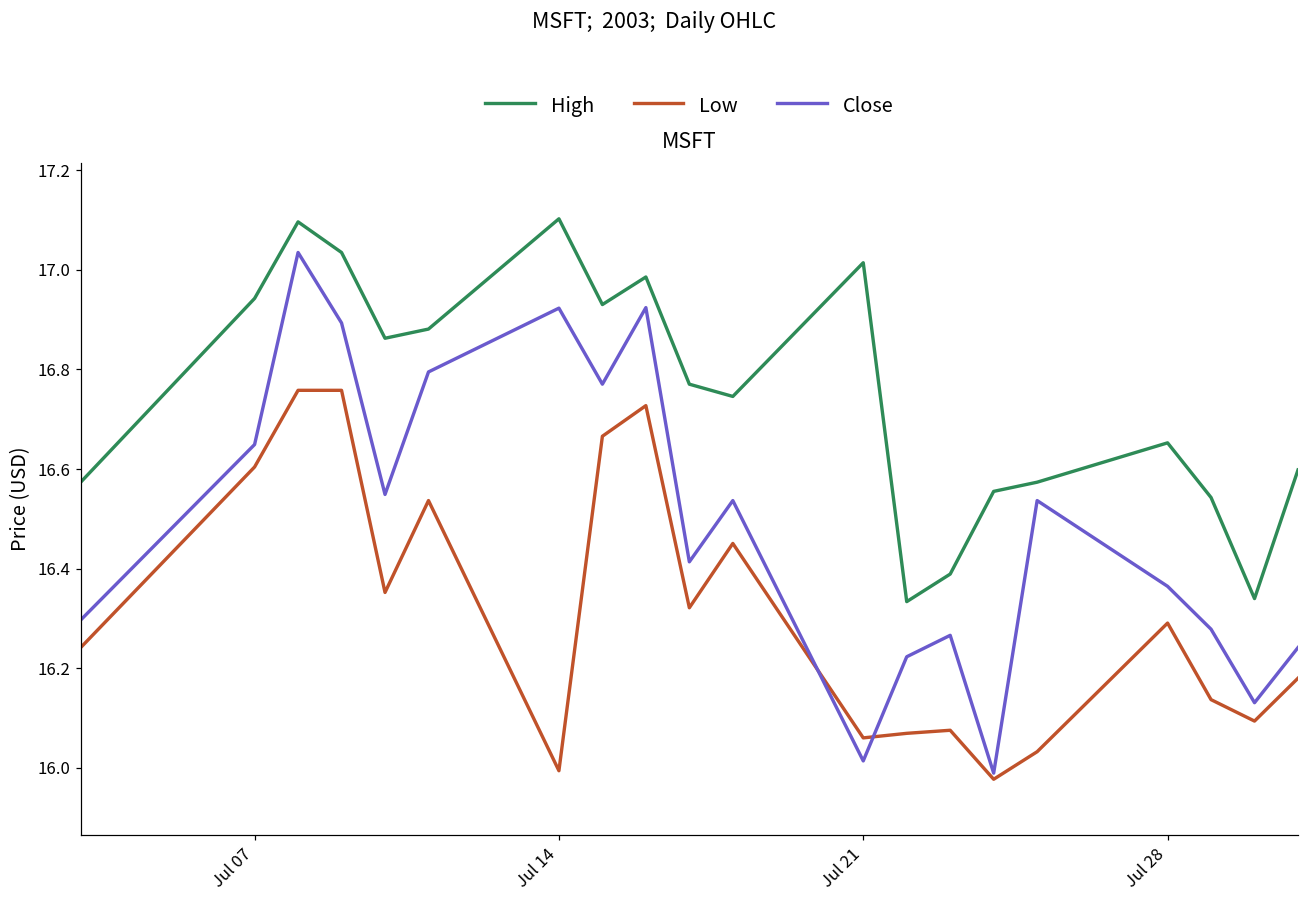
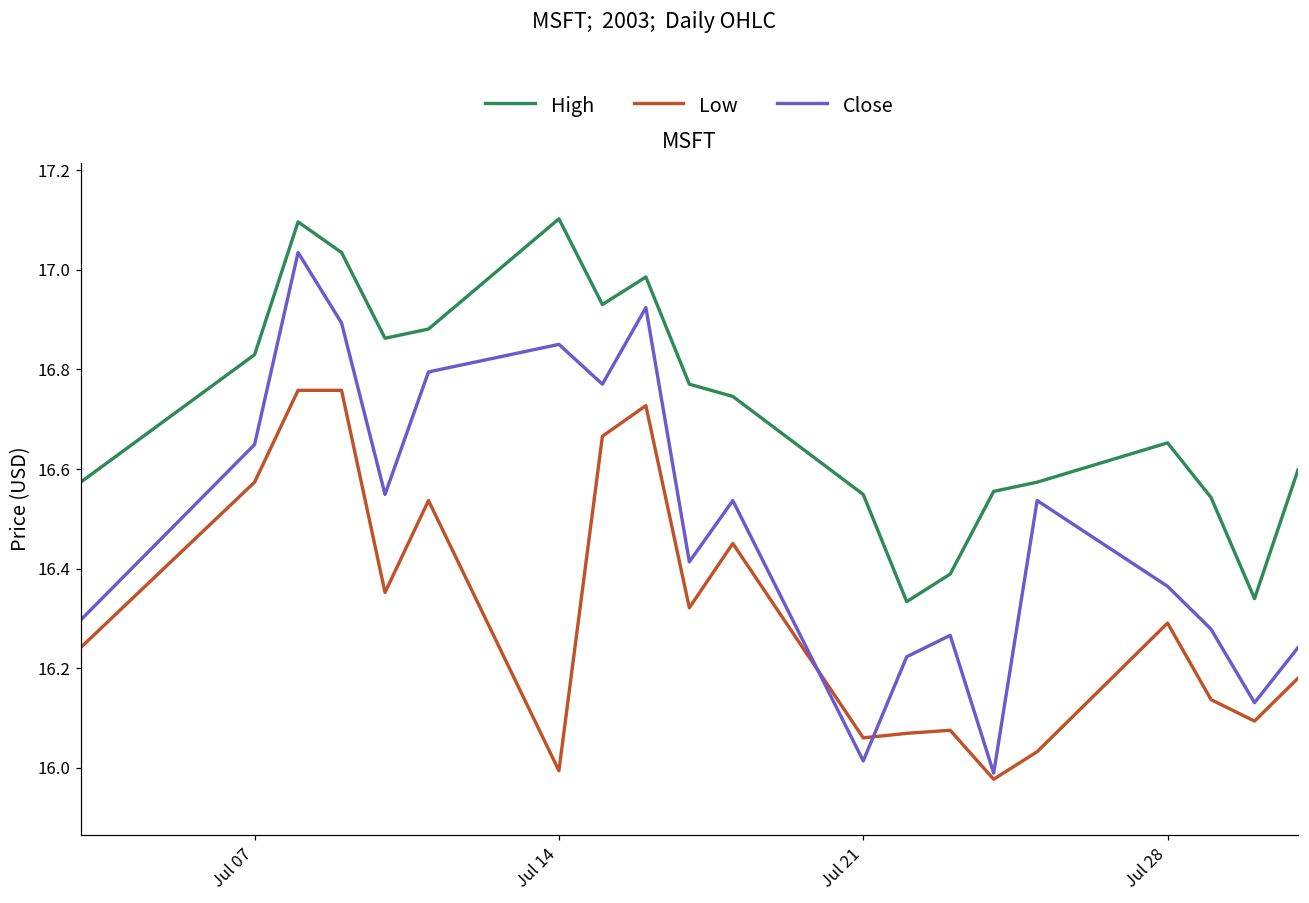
High, Jul 07: 16.94 -> 16.83
Low, Jul 07: 16.60 -> 16.57
Close, Jul 14: 16.92 -> 16.85
High, Jul 21: 17.01 -> 16.55
